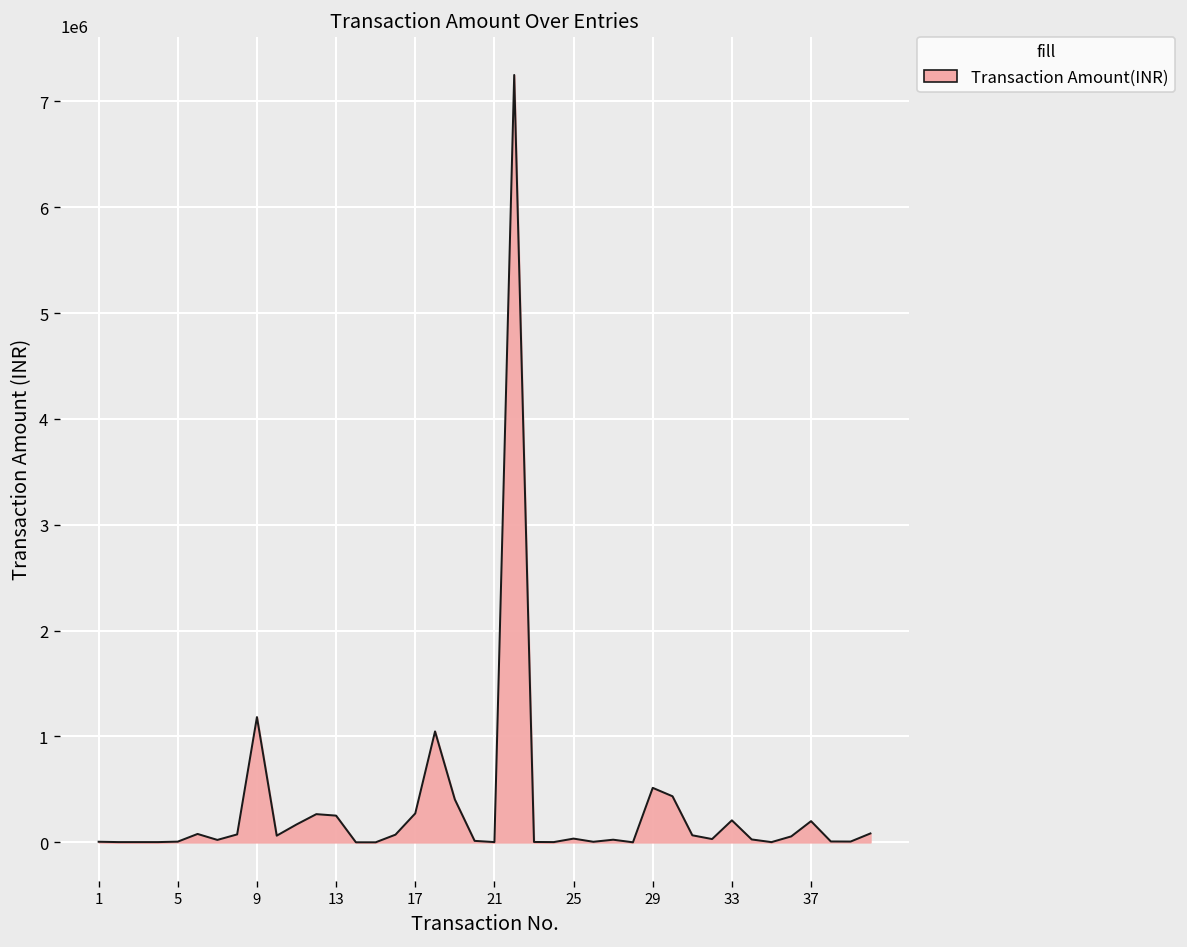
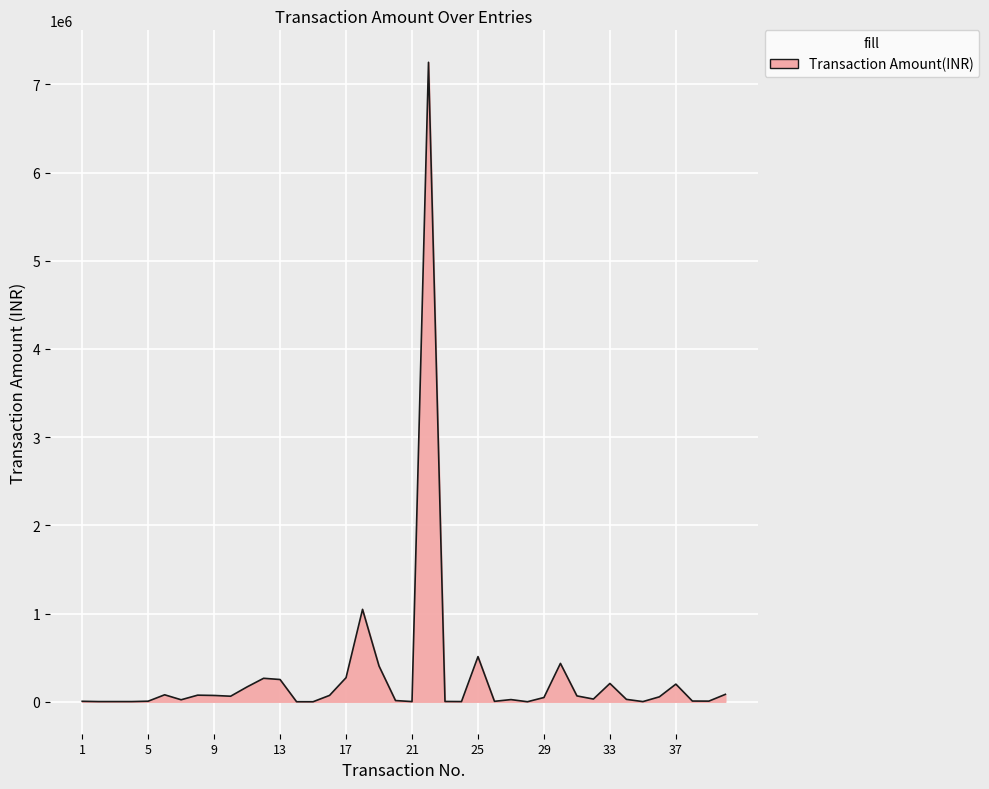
9: 1200000 -> 100000
25: 0 -> 500000
29: 500000 -> 0
